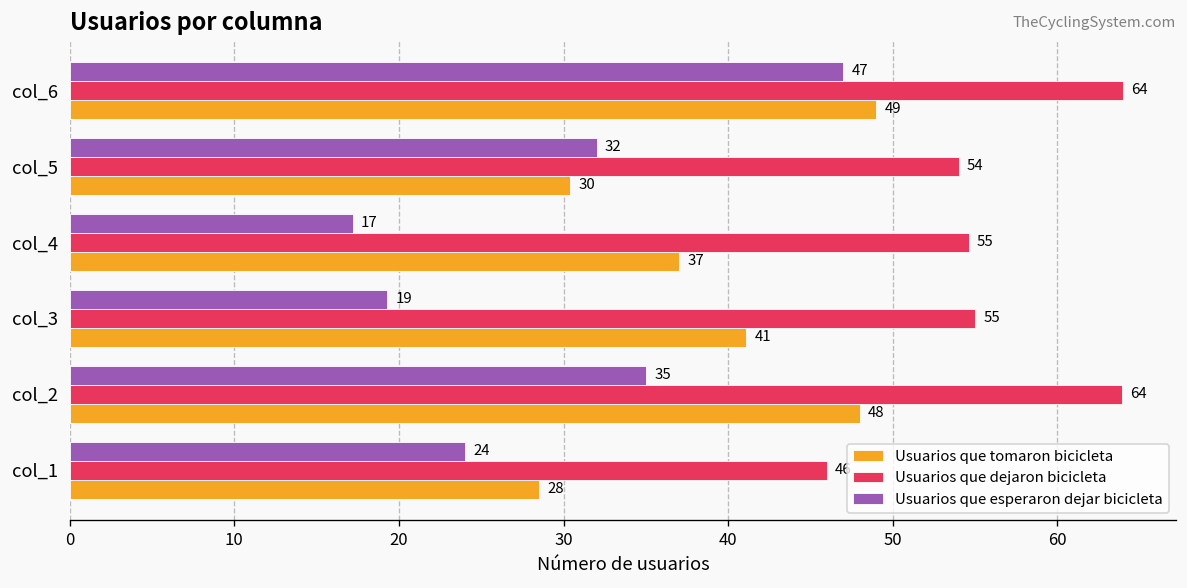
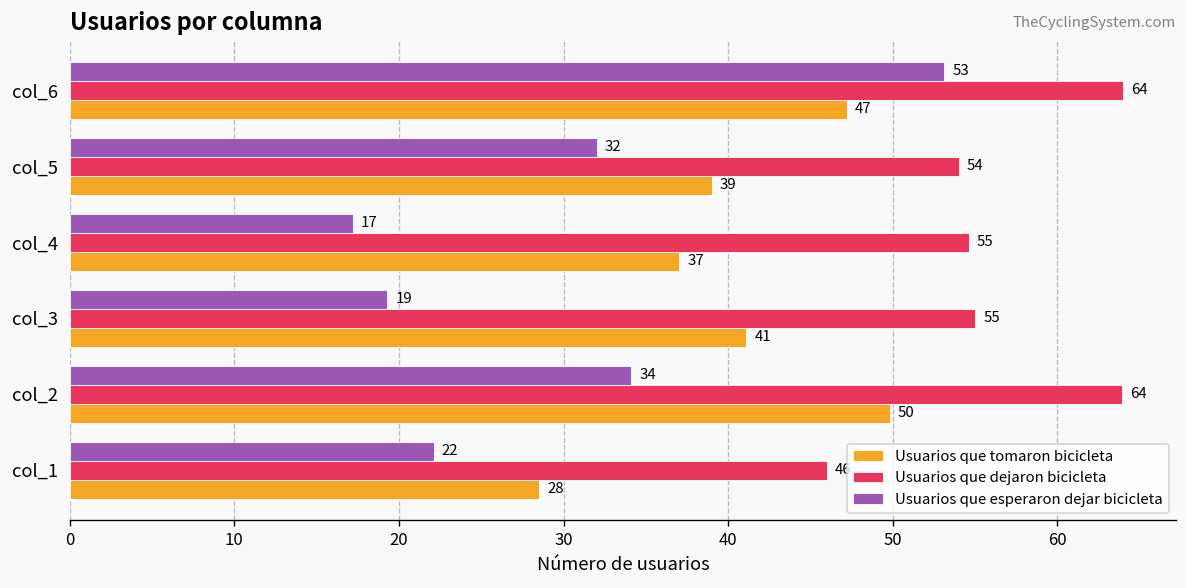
Usuarios que esperaron dejar bicicleta, col_6: 47 -> 53
Usuarios que tomaron bicicleta, col_6: 49 -> 47
Usuarios que tomaron bicicleta, col_5: 30 -> 39
Usuarios que esperaron dejar bicicleta, col_2: 35 -> 34
Usuarios que tomaron bicicleta, col_2: 48 -> 50
Usuarios que esperaron dejar bicicleta, col_1: 24 -> 22
